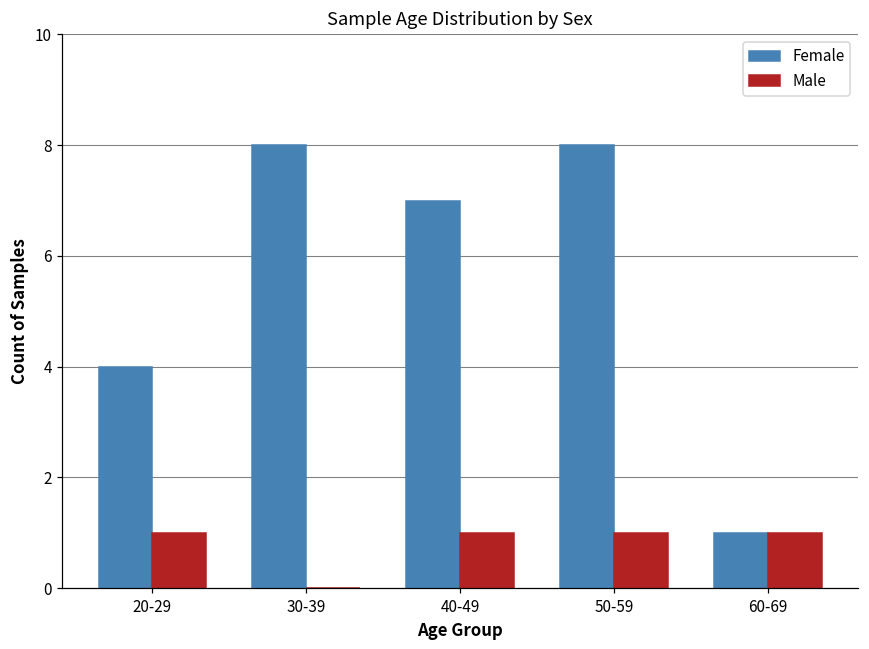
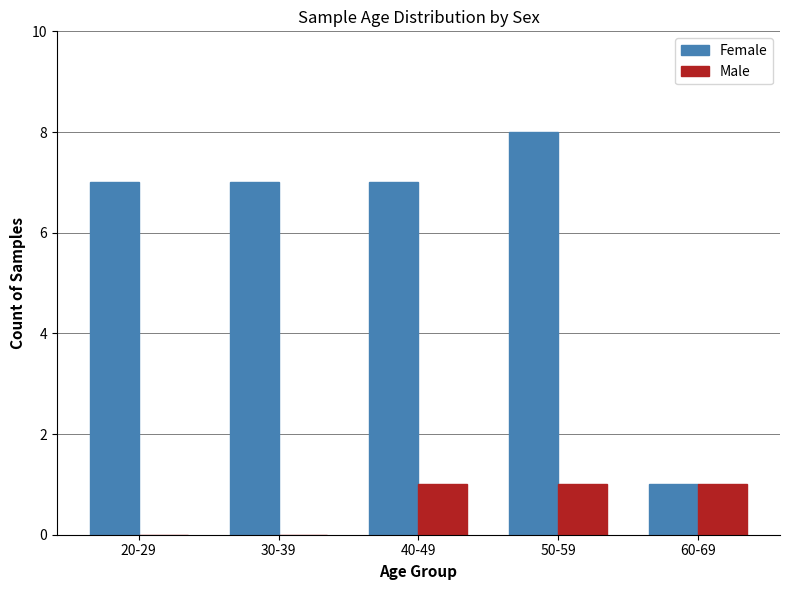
Female, 20-29: 4 -> 7
Male, 20-29: 1 -> 0
Female, 30-39: 8 -> 7
